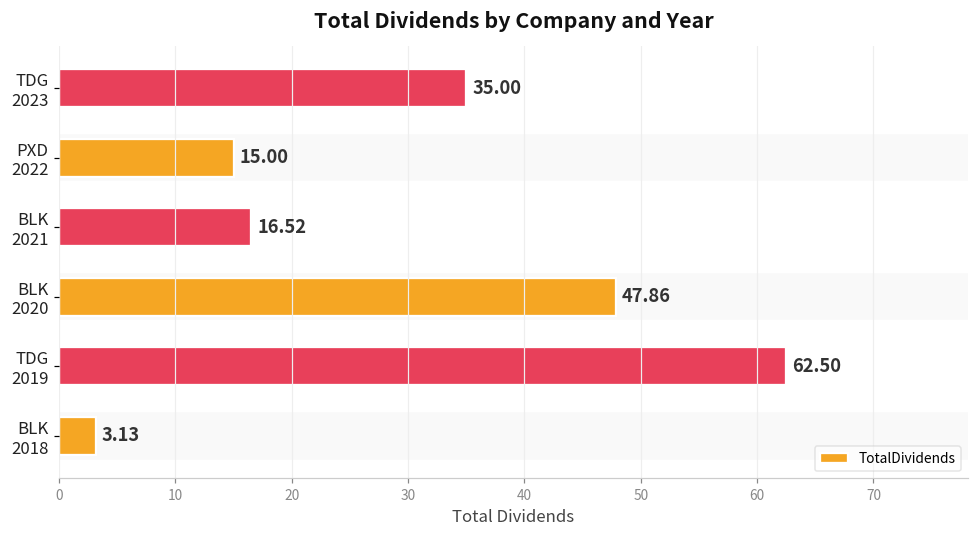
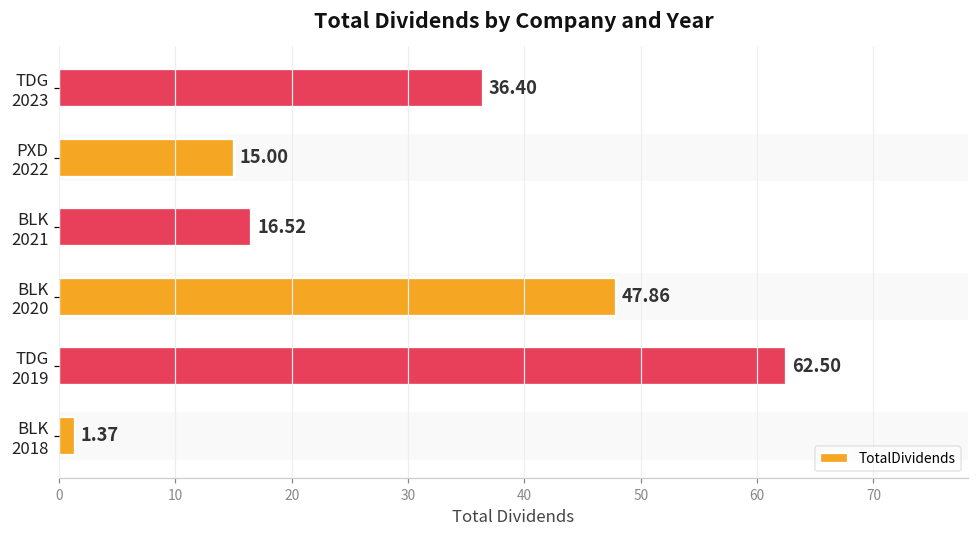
TDG 2023: 35.00 -> 36.40
BLK 2018: 3.13 -> 1.37
